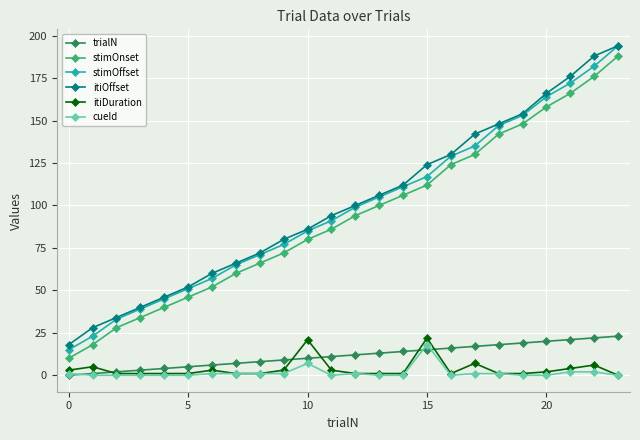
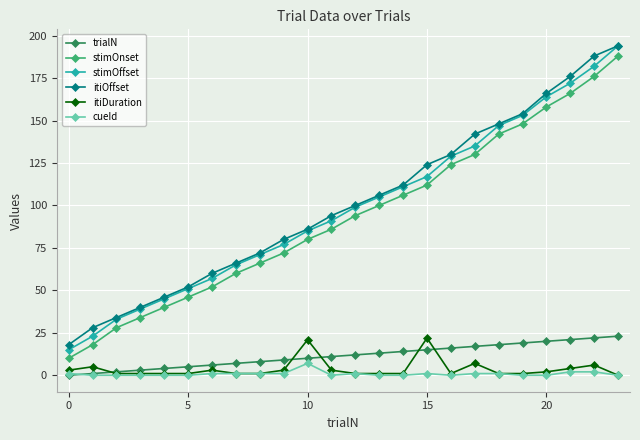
cueId, 15: 18 -> 1
